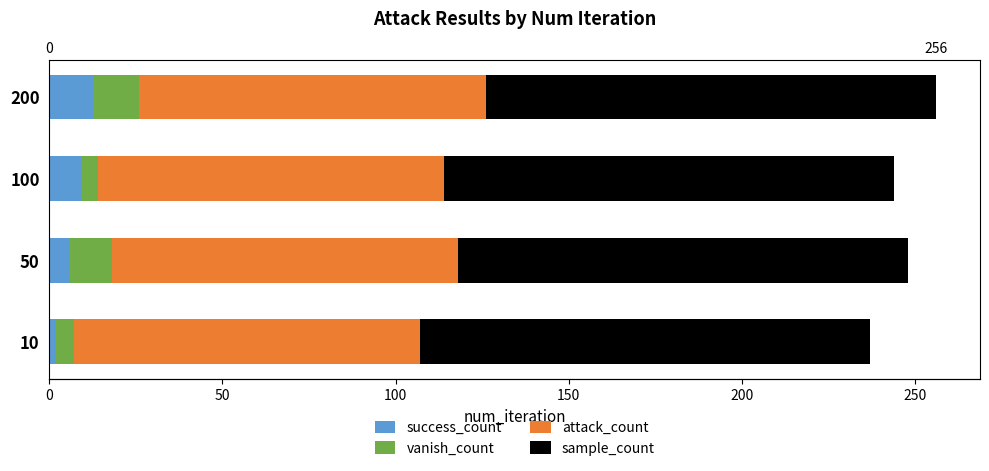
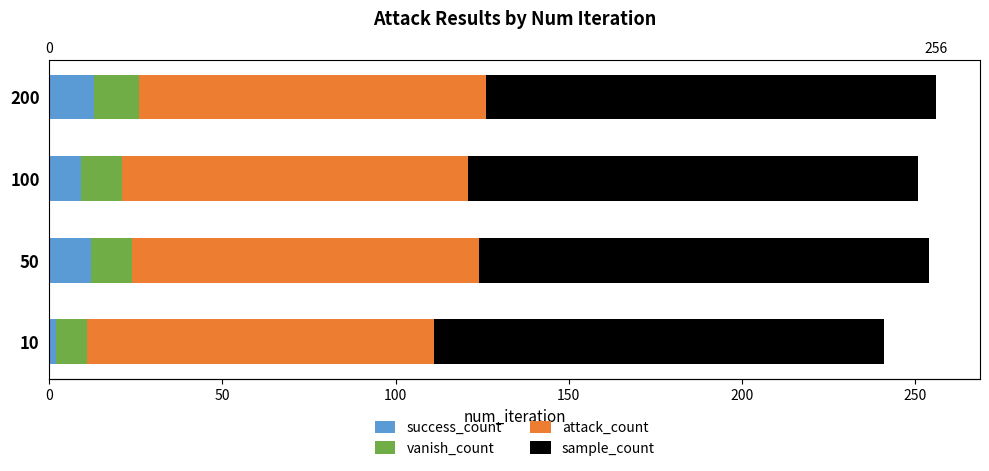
vanish_count, 100: 5 -> 12
success_count, 50: 6 -> 12
vanish_count, 10: 5 -> 9
